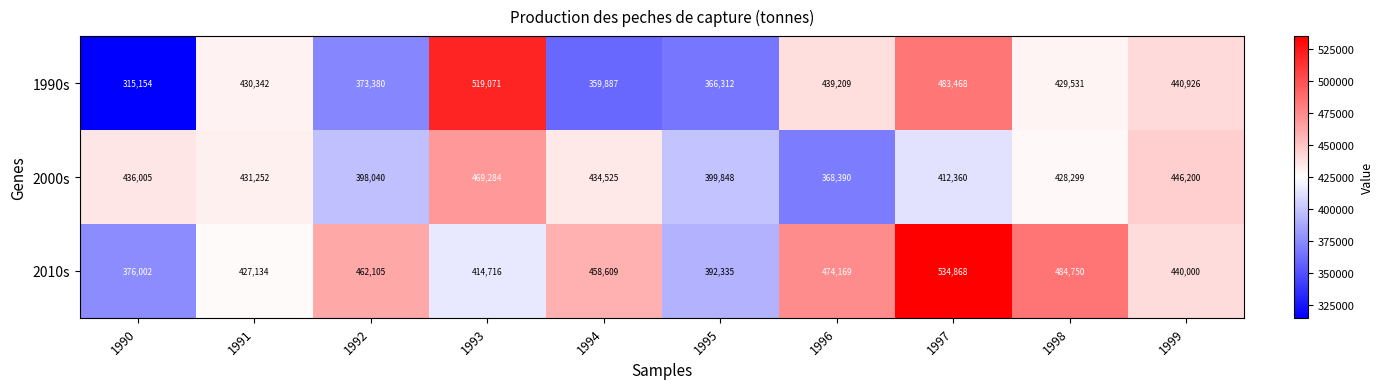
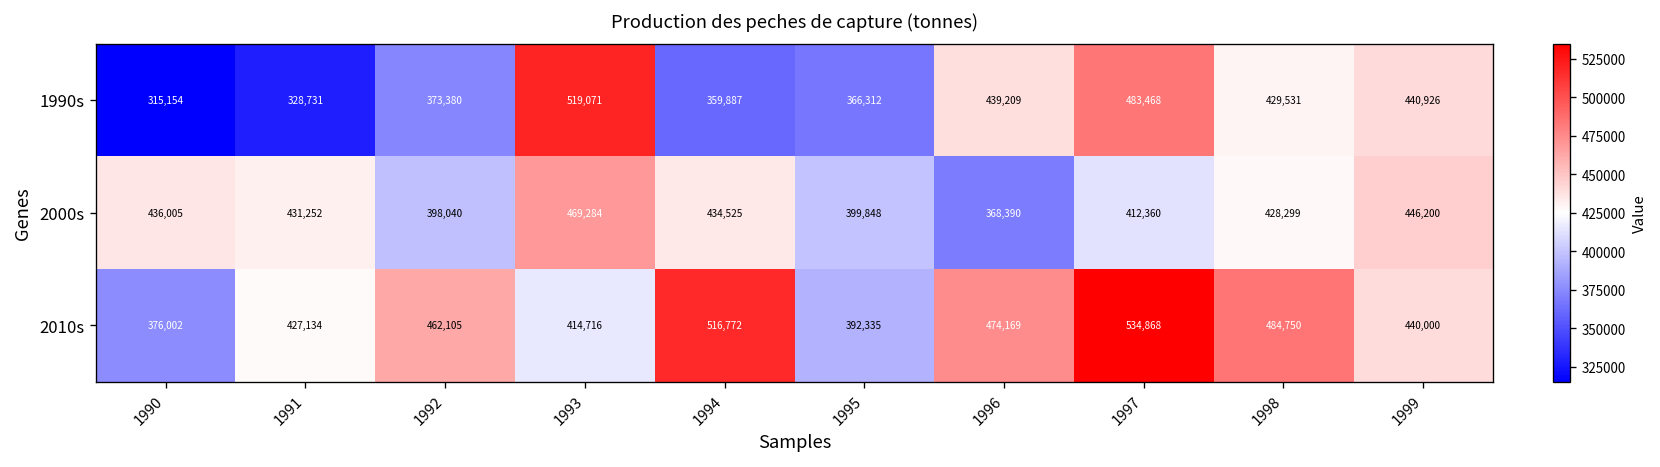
1990s, 1991: 430,342 -> 328,731
2010s, 1994: 458,609 -> 516,772
